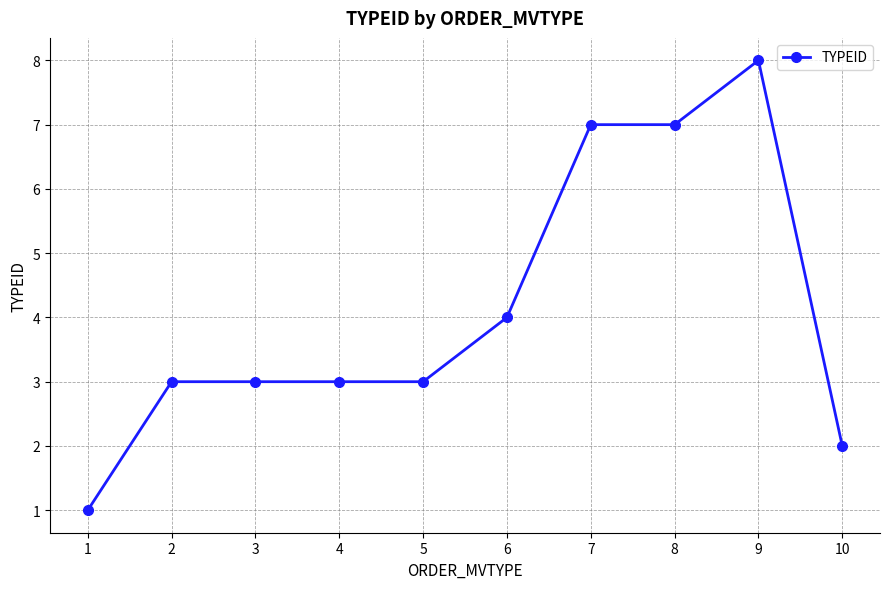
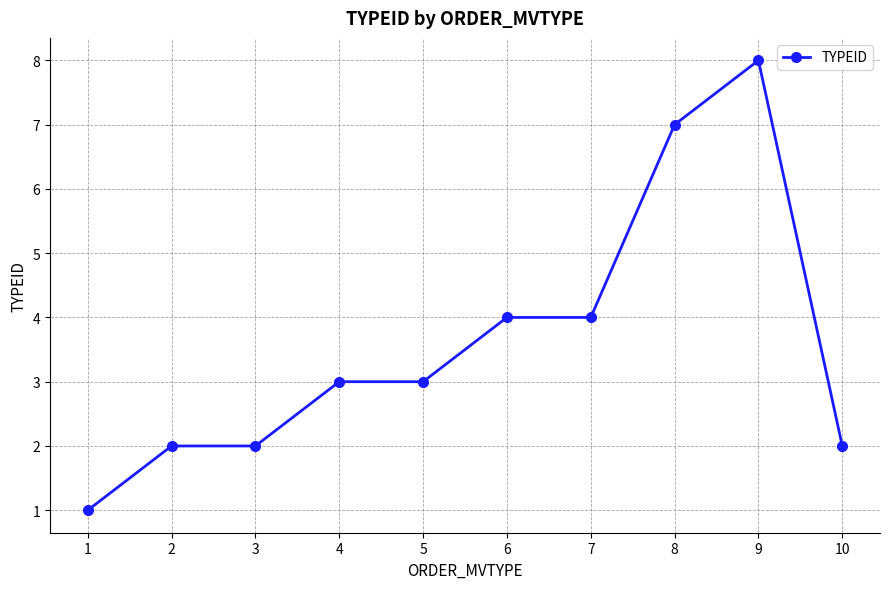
2: 3 -> 2
3: 3 -> 2
7: 7 -> 4
